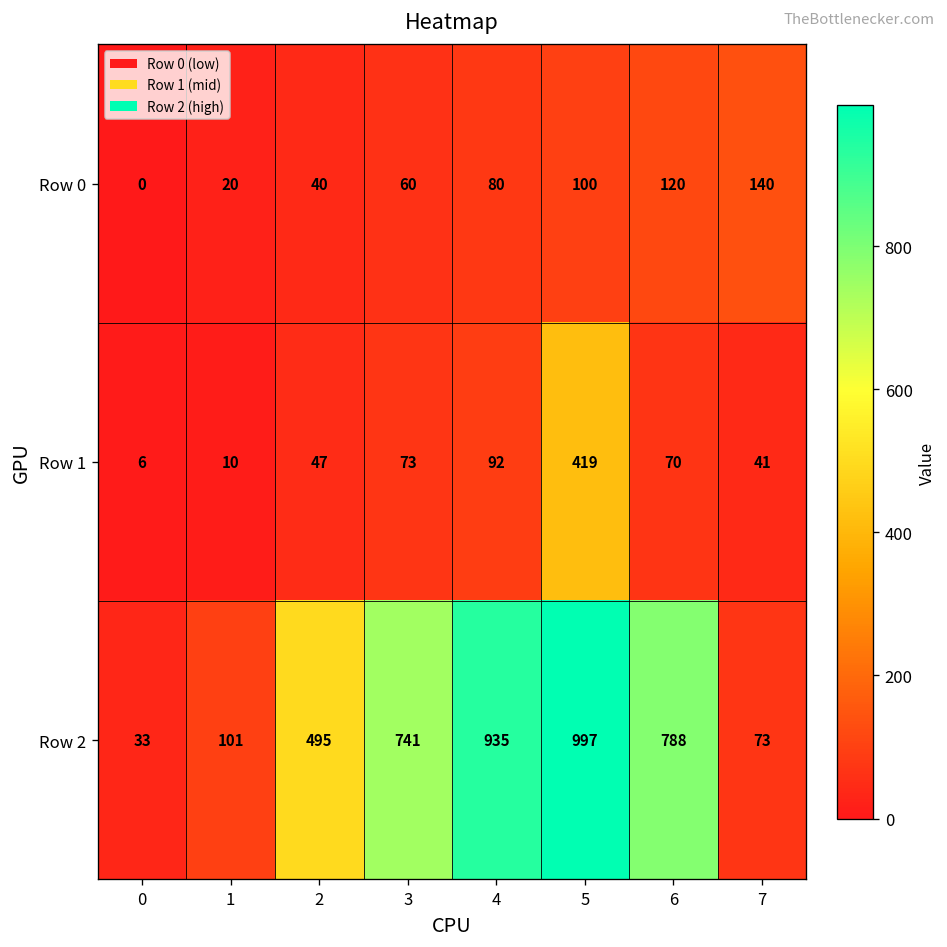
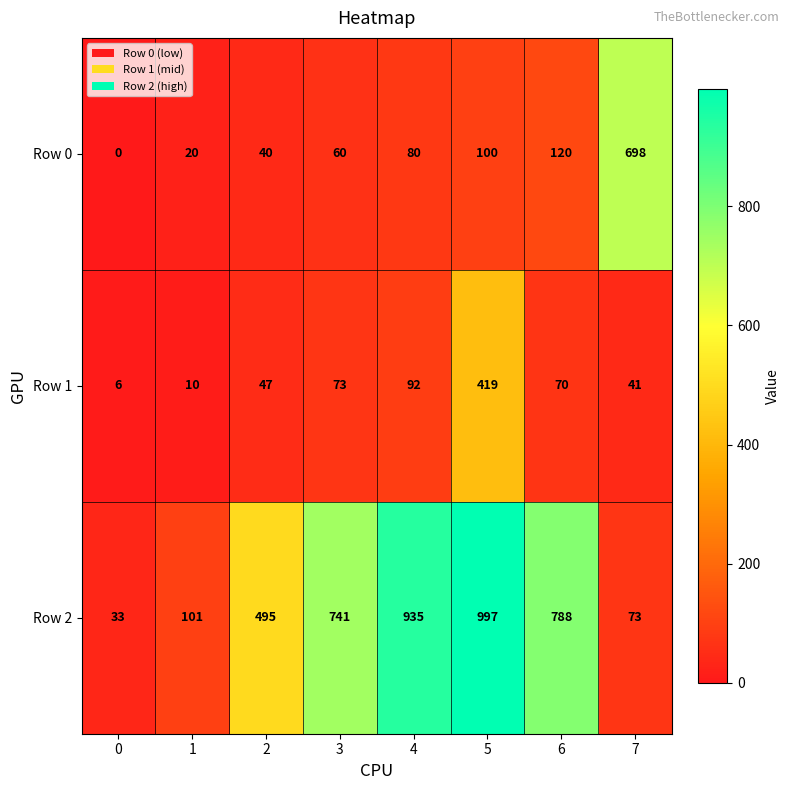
Row 0, 7: 140 -> 698
